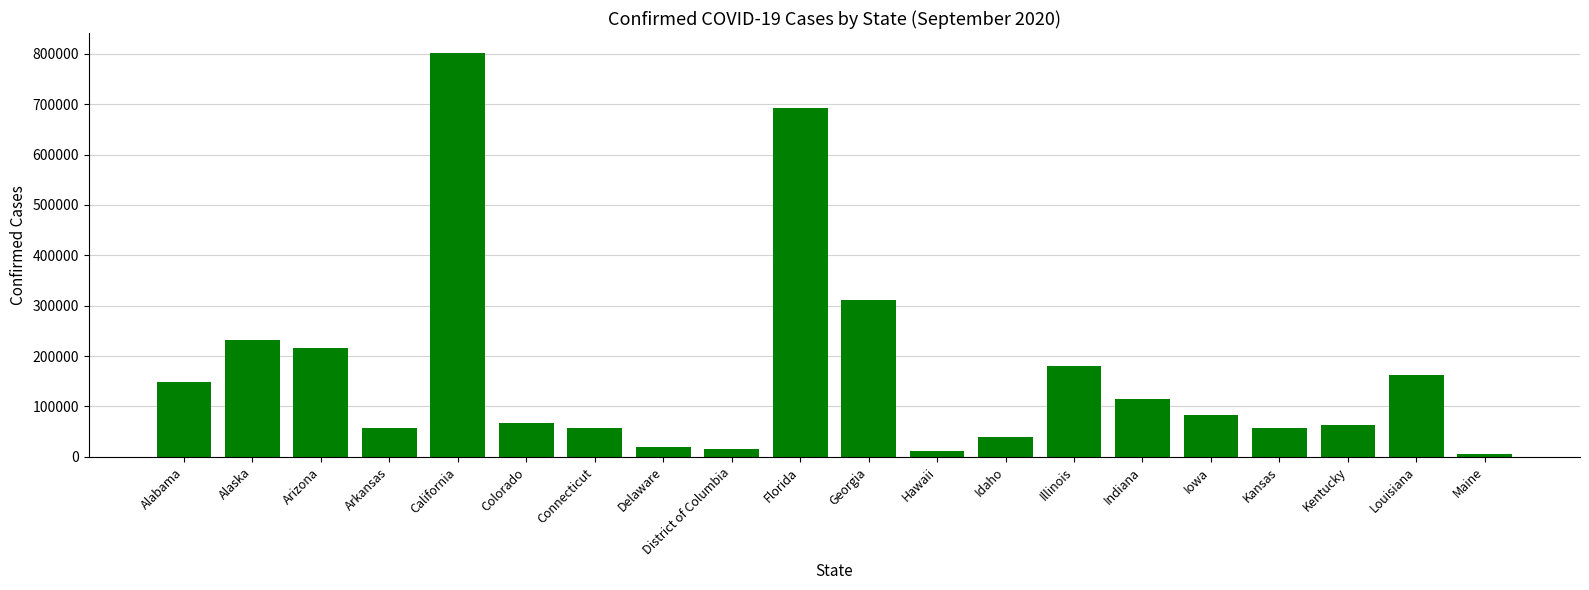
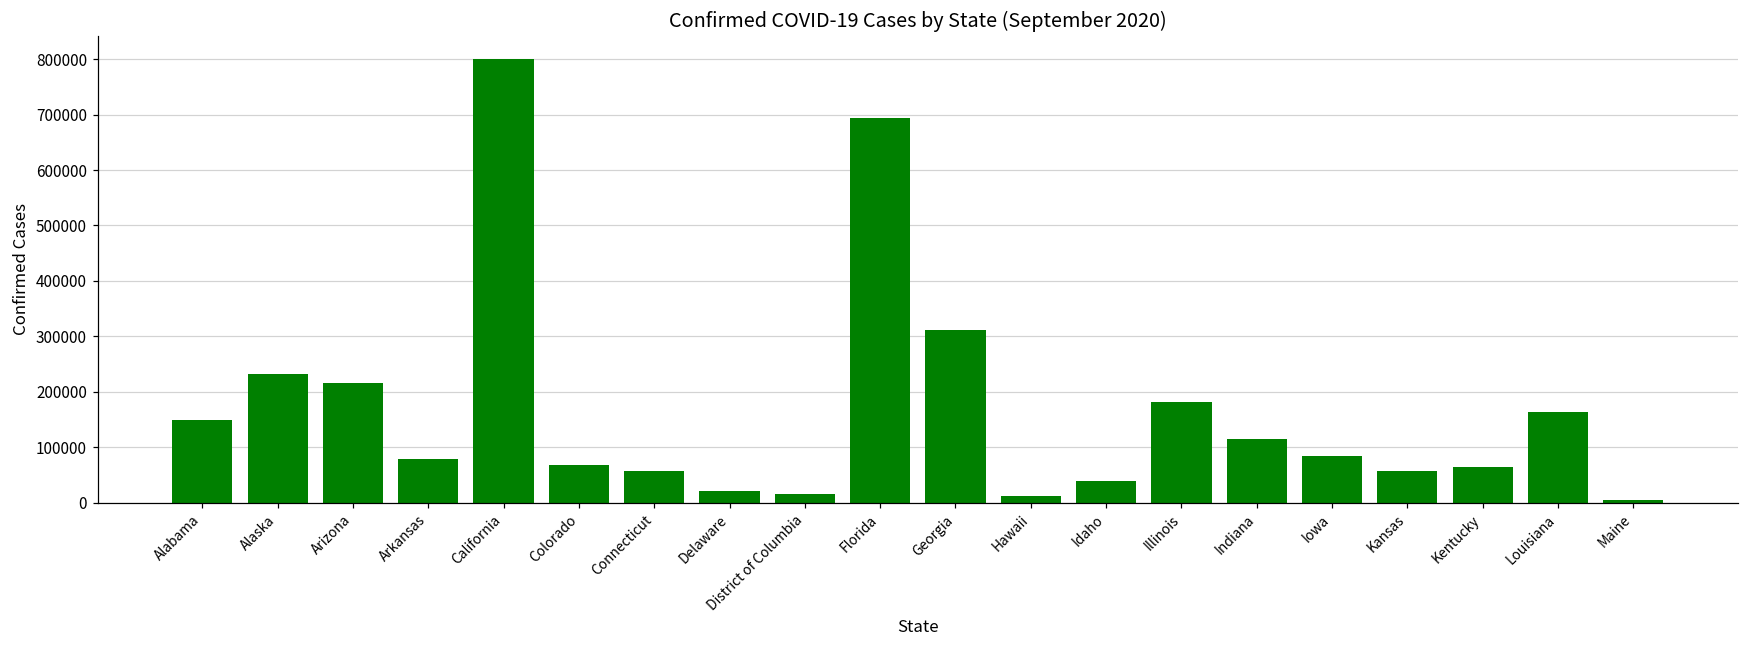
Arkansas: 60000 -> 80000
